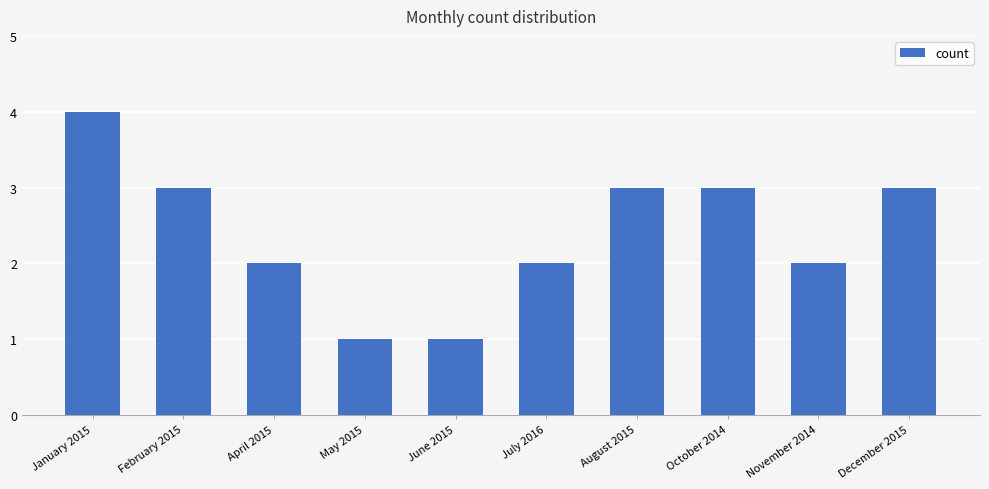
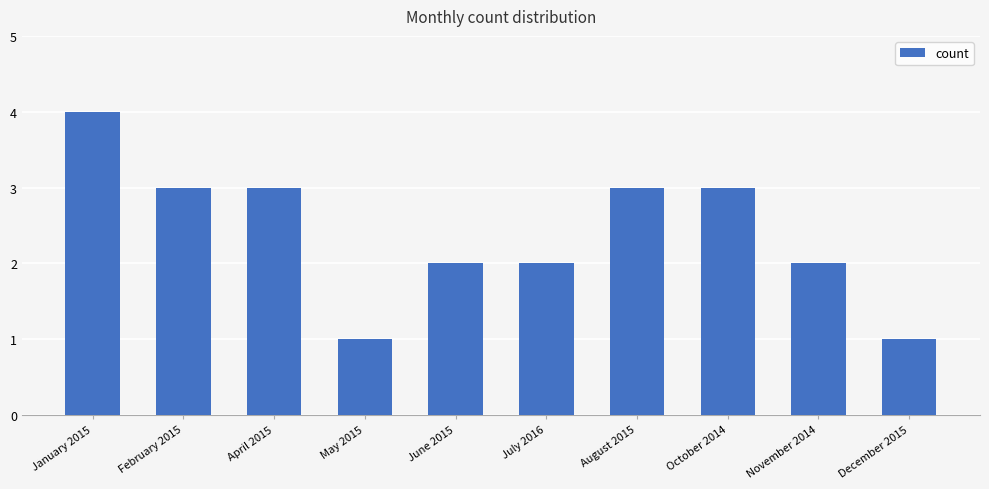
April 2015: 2 -> 3
June 2015: 1 -> 2
December 2015: 3 -> 1
